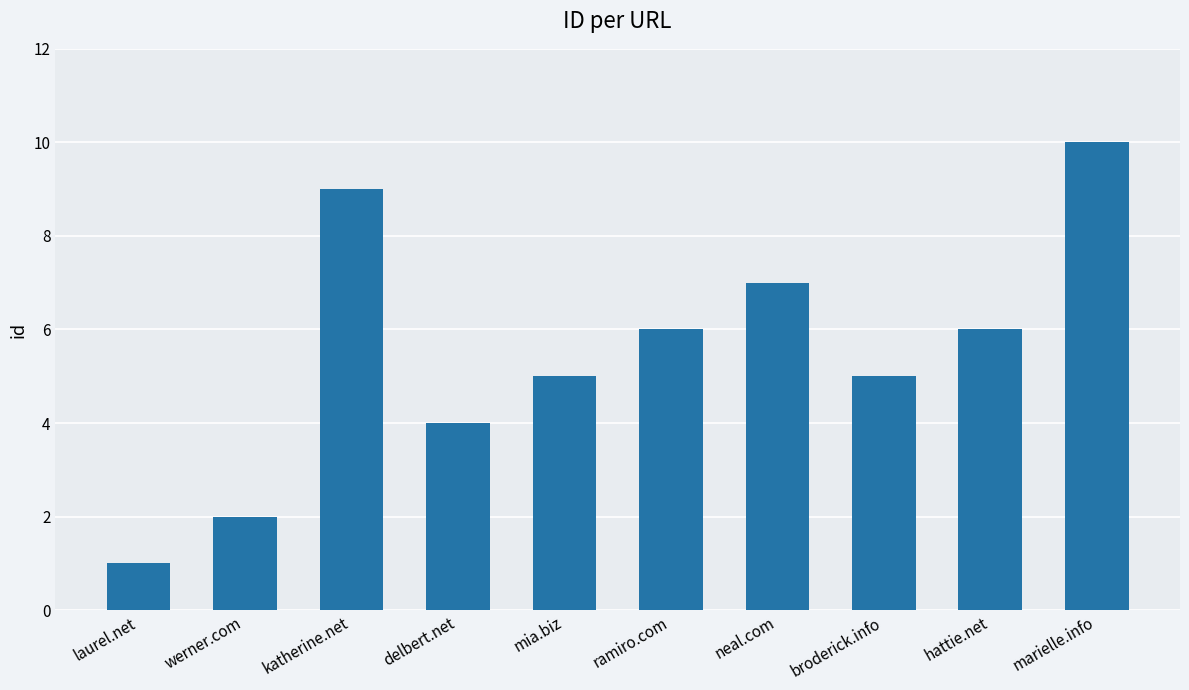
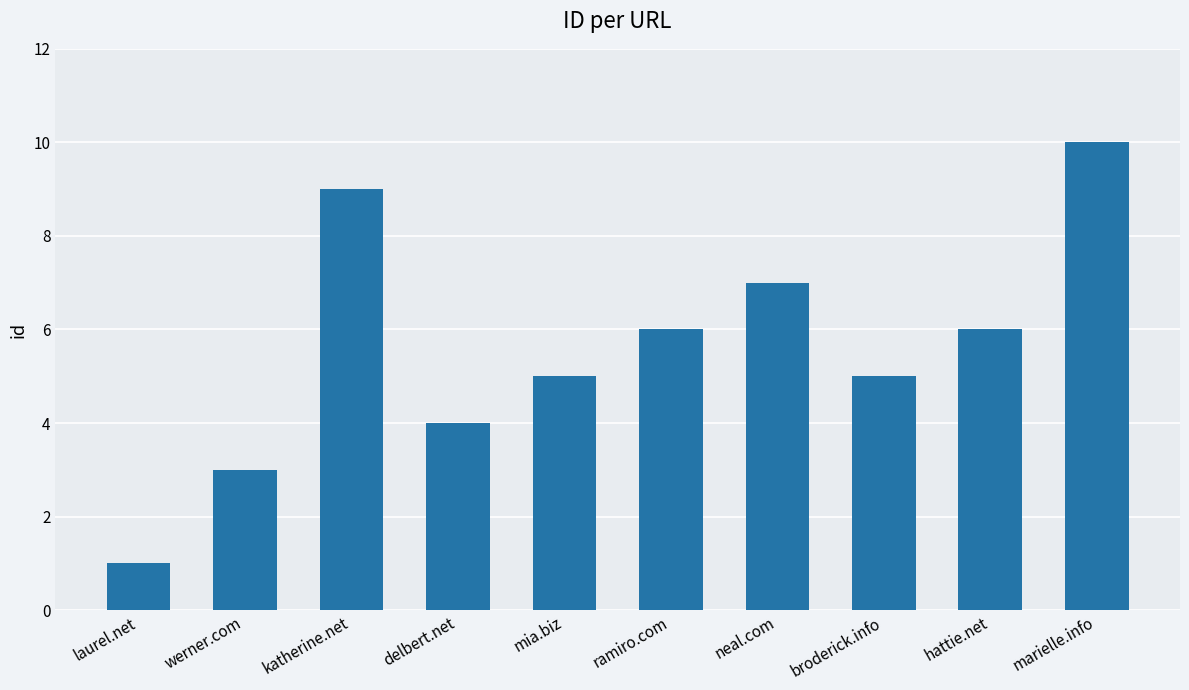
werner.com: 2 -> 3
